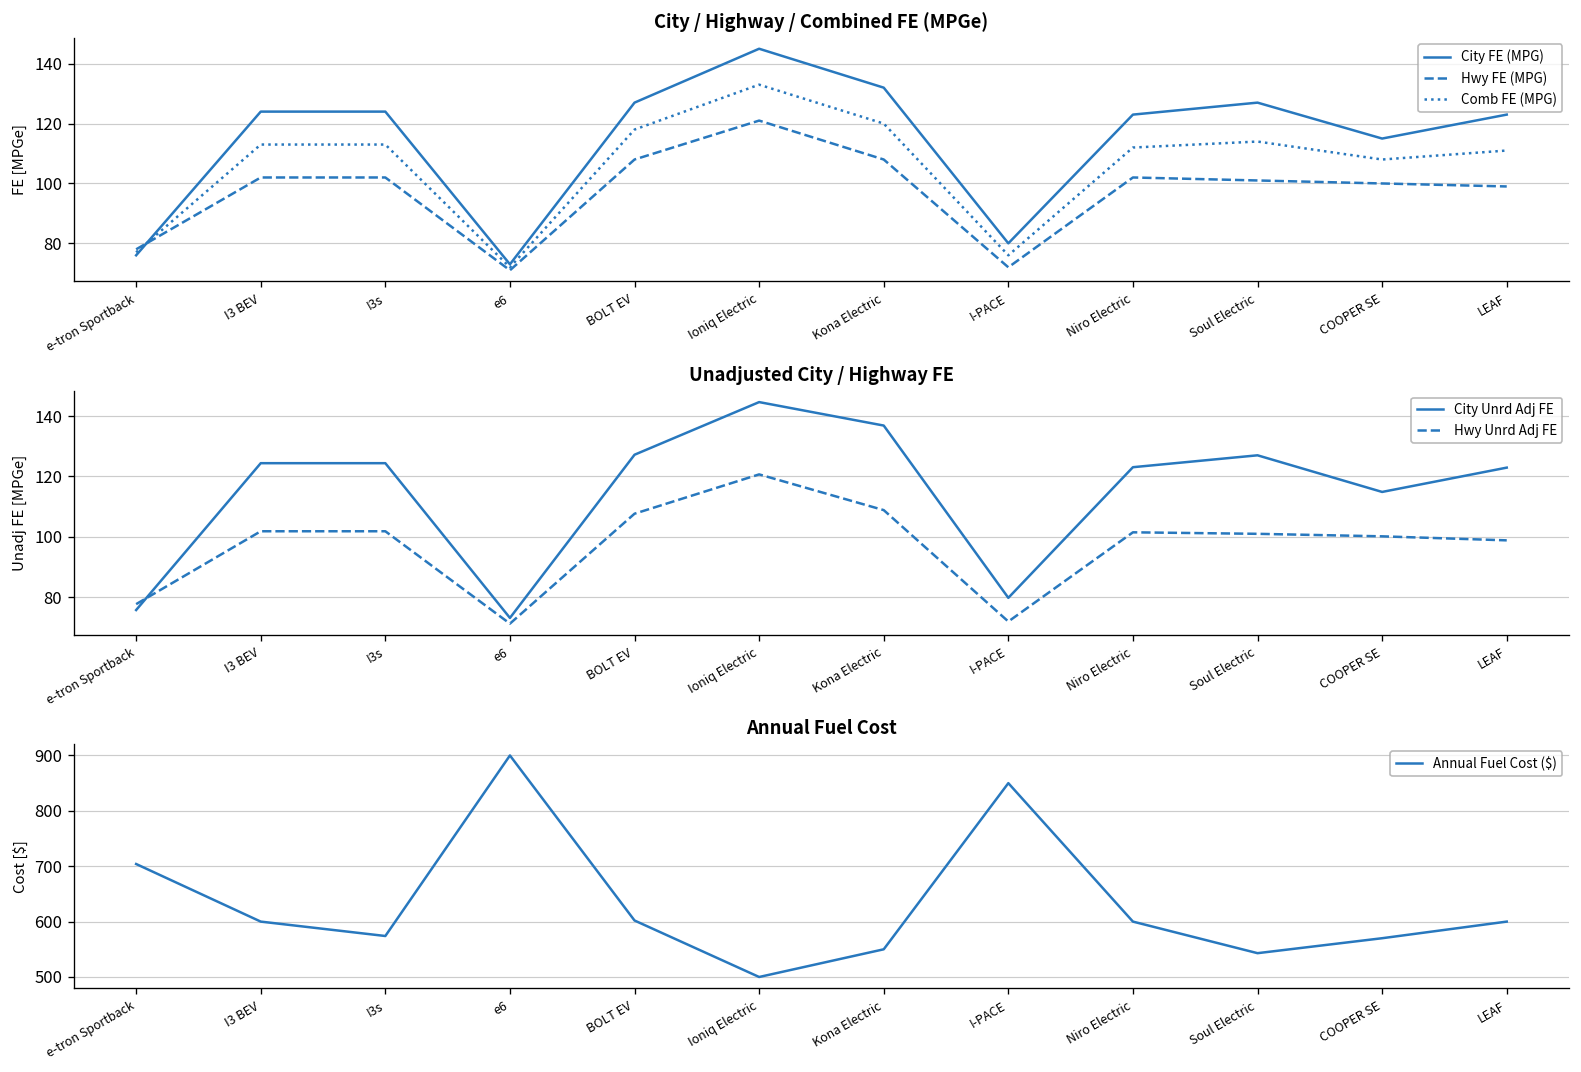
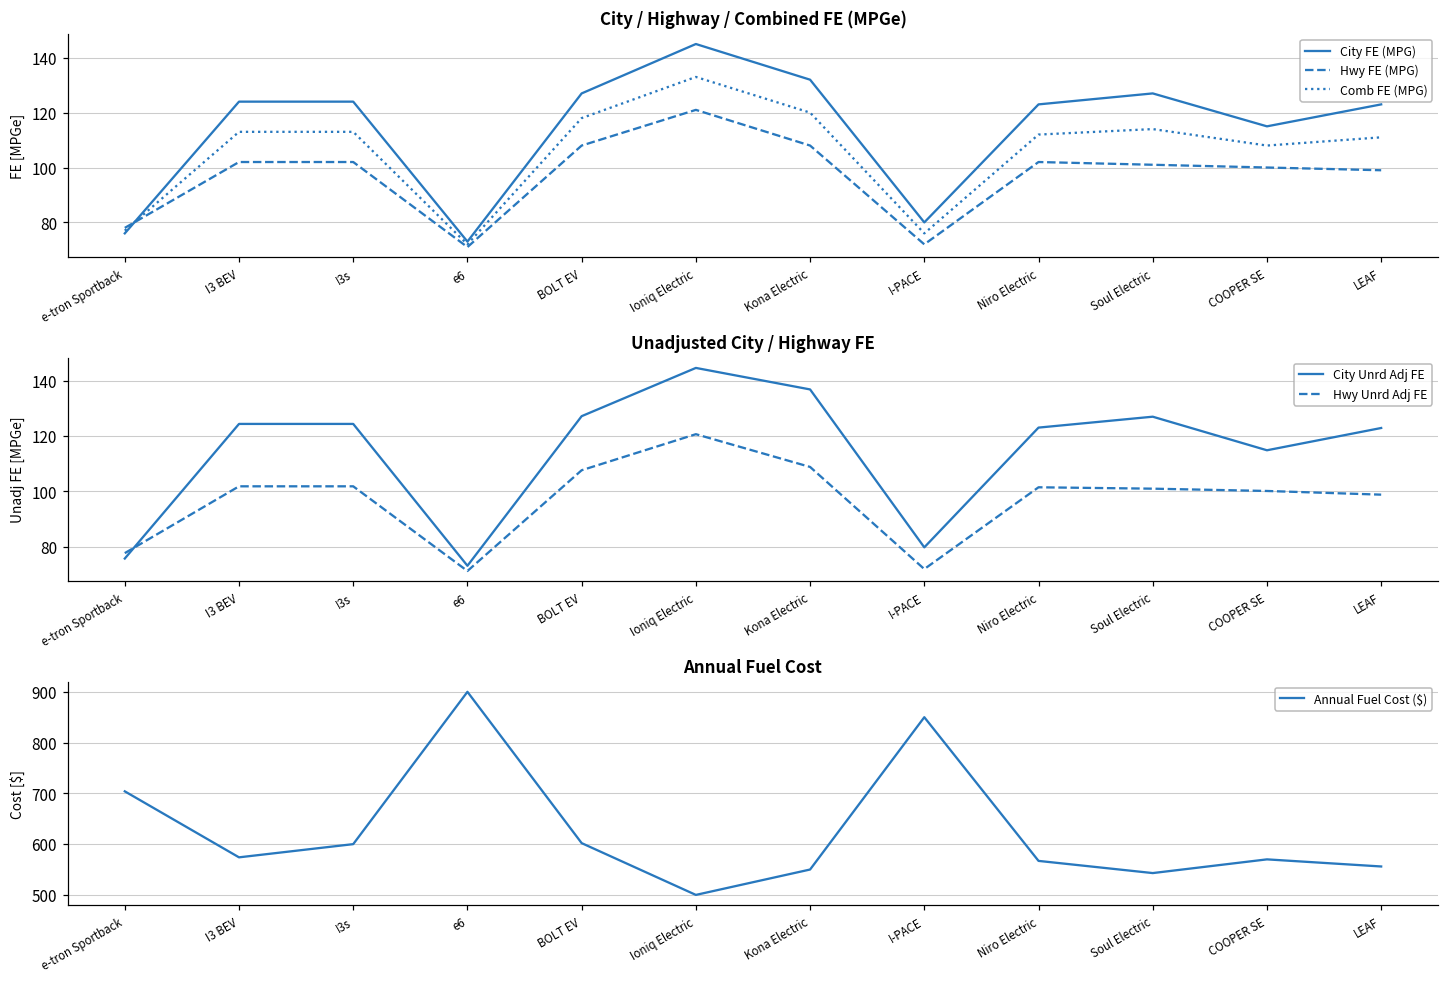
Annual Fuel Cost, I3 BEV: 600 -> 570
Annual Fuel Cost, I3s: 570 -> 600
Annual Fuel Cost, Niro Electric: 600 -> 570
Annual Fuel Cost, LEAF: 600 -> 560
